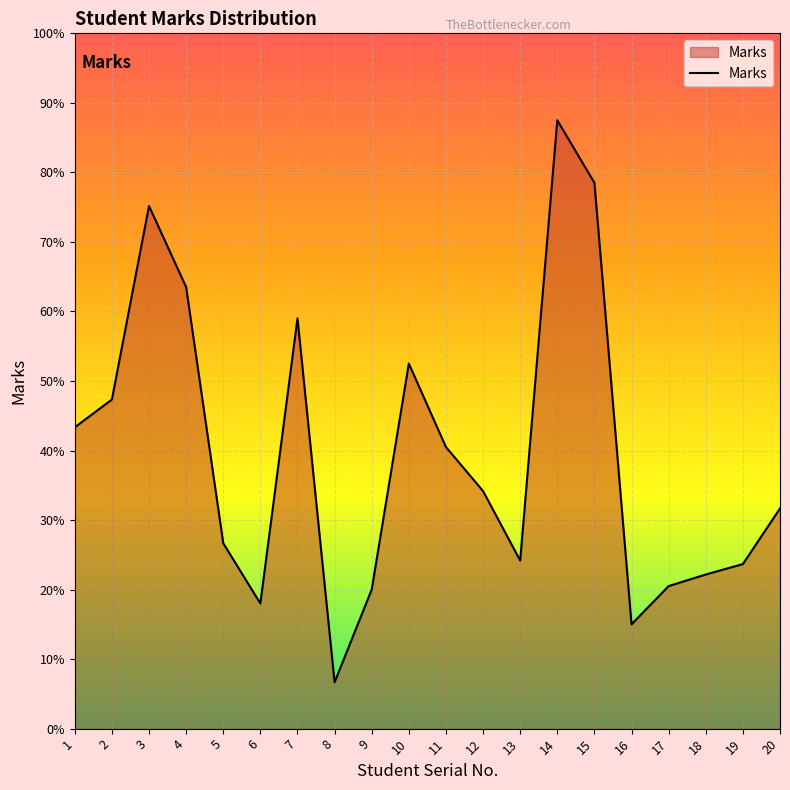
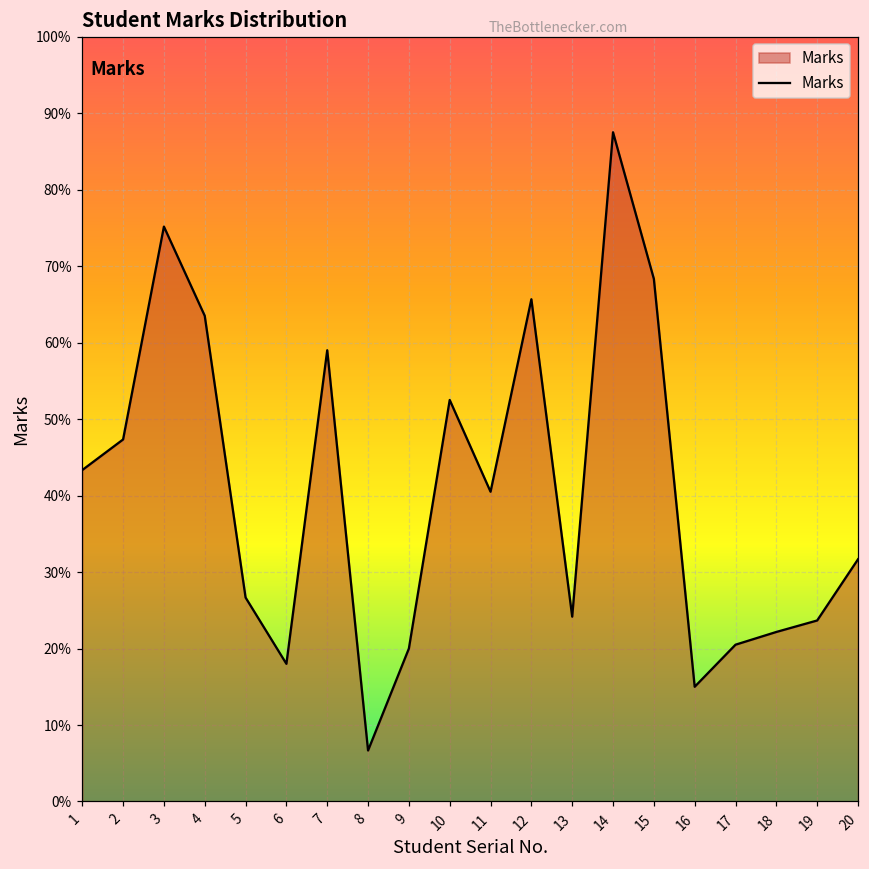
12: 34% -> 66%
15: 79% -> 68%
